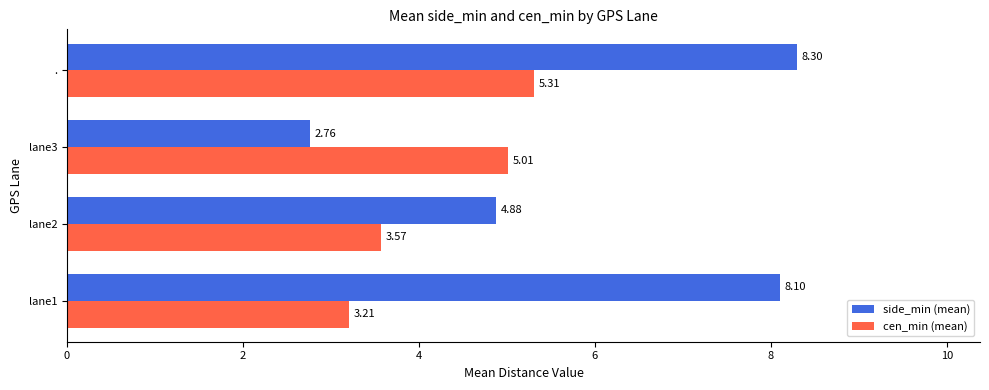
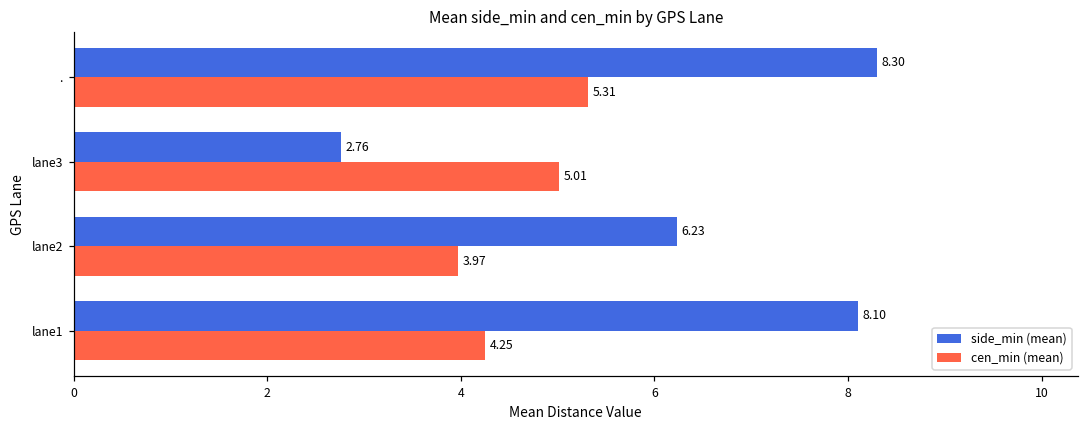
side_min (mean), lane2: 4.88 -> 6.23
cen_min (mean), lane2: 3.57 -> 3.97
cen_min (mean), lane1: 3.21 -> 4.25
